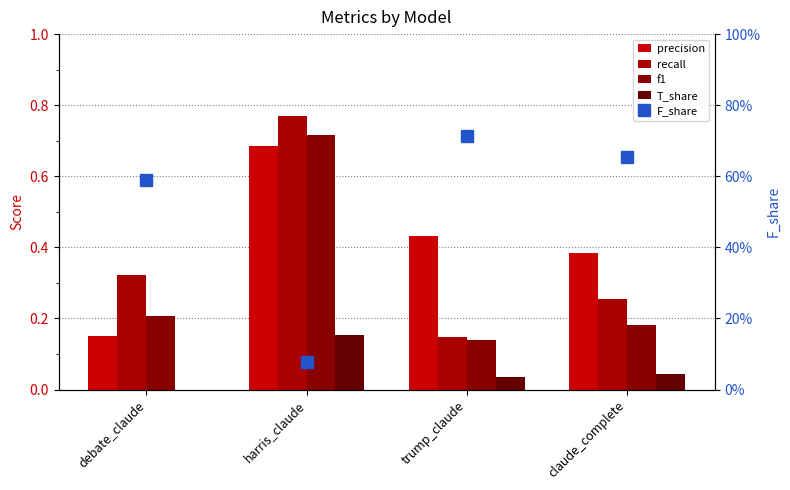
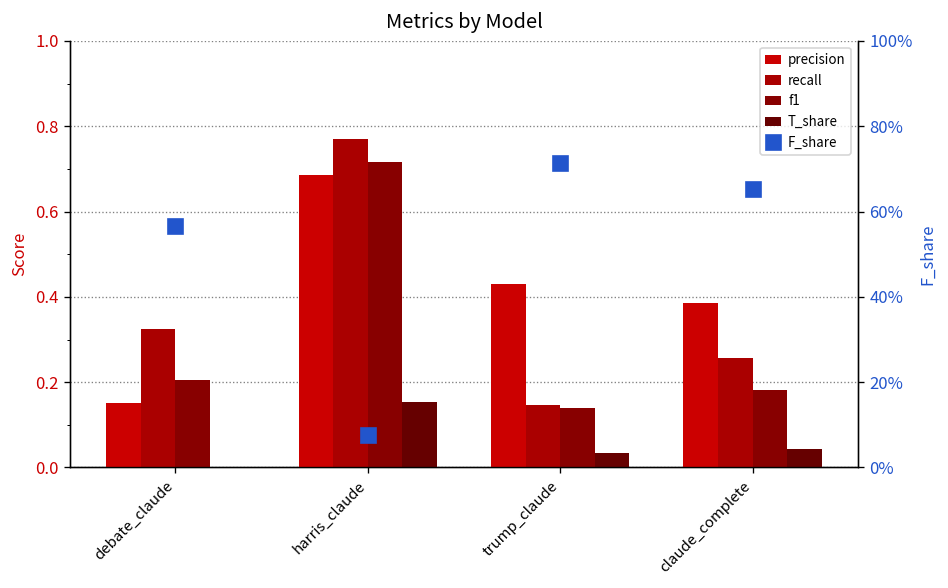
F_share, debate_claude: 59% -> 57%
